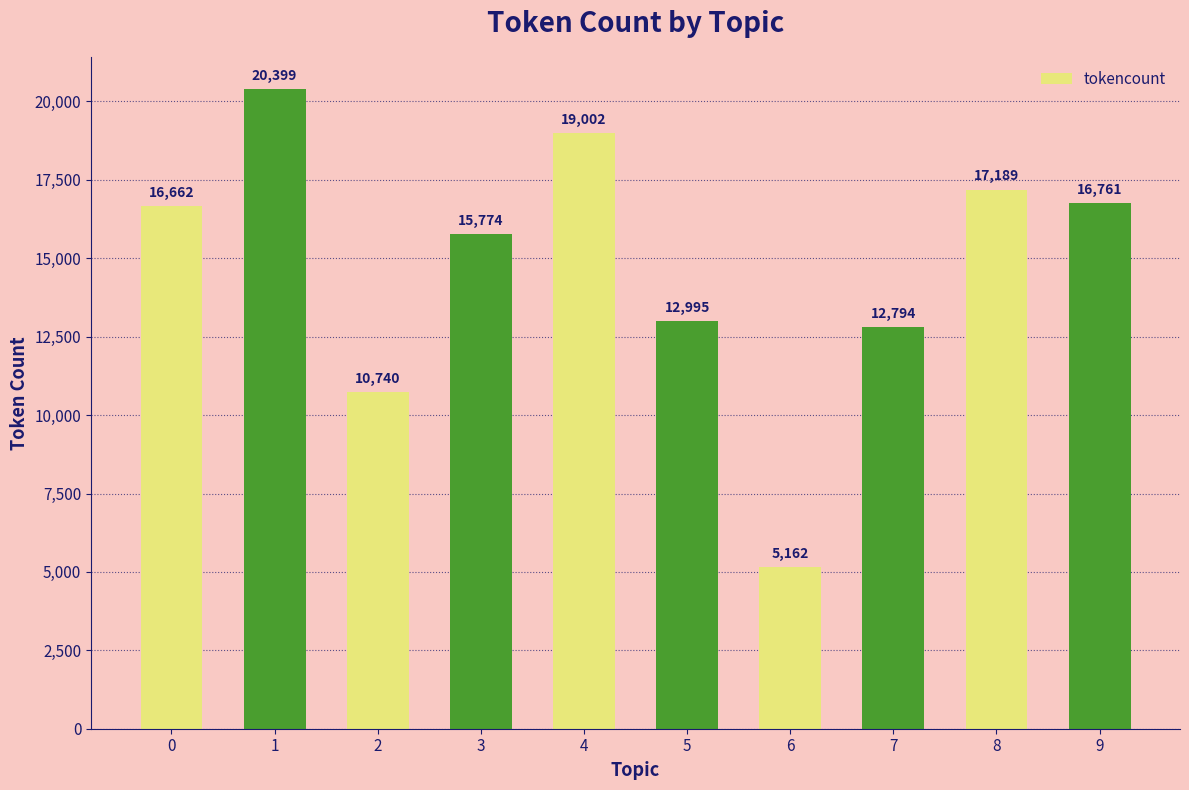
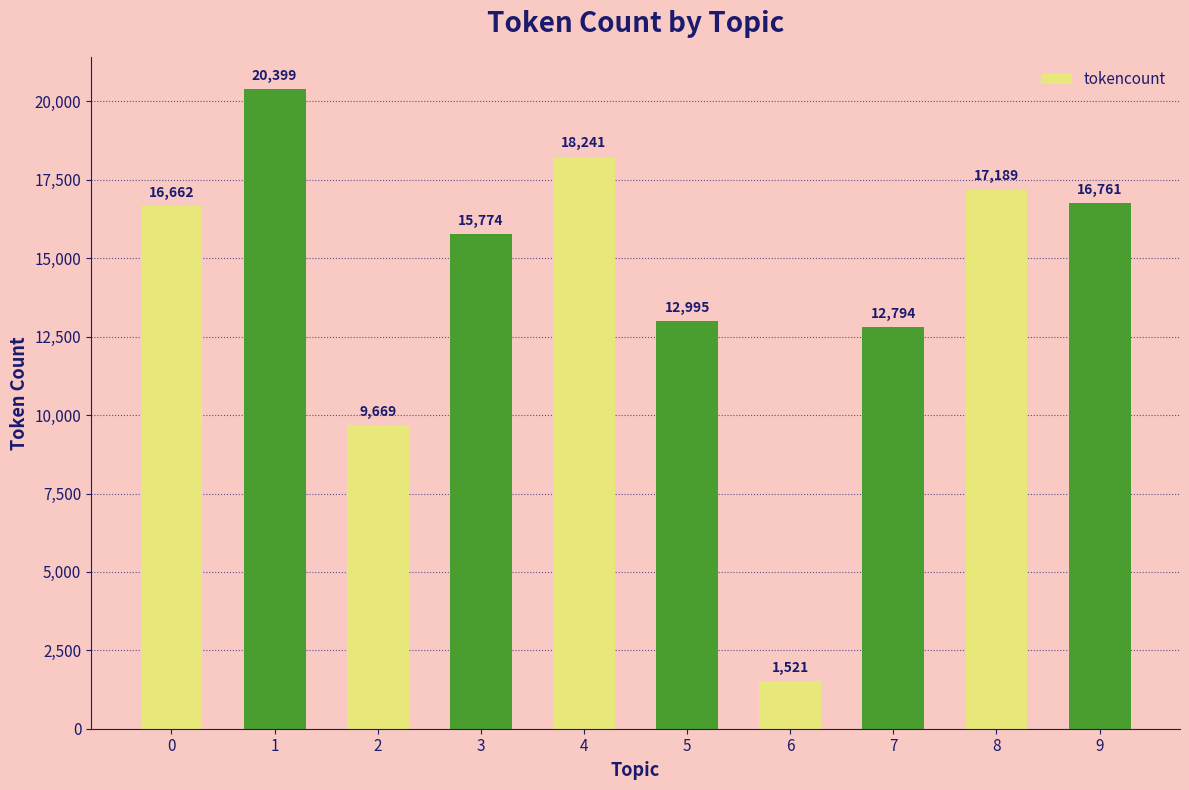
2: 10,740 -> 9,669
4: 19,002 -> 18,241
6: 5,162 -> 1,521
